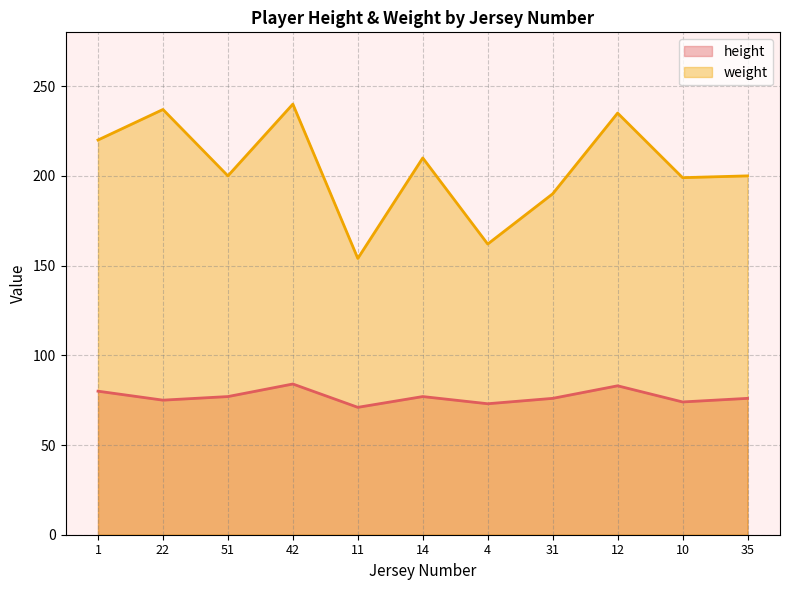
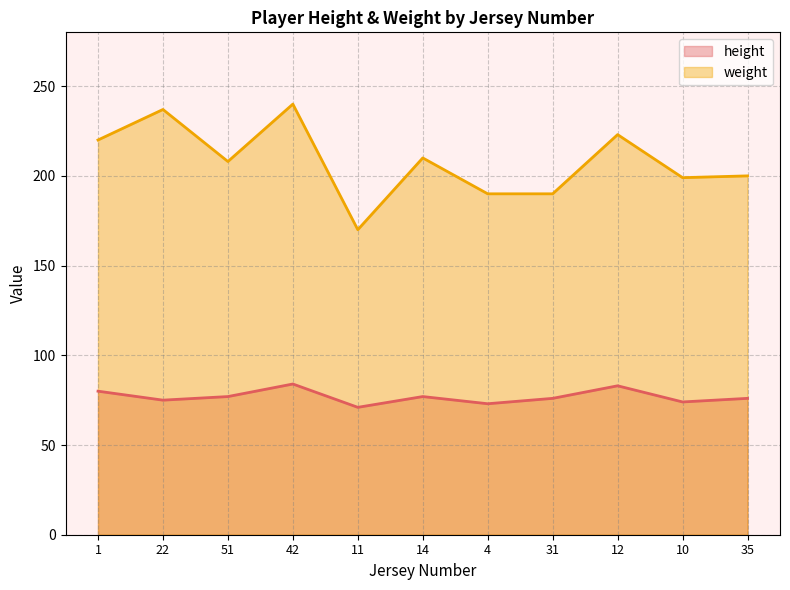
weight, 51: 200 -> 208
weight, 11: 154 -> 170
weight, 4: 162 -> 190
weight, 12: 235 -> 223
